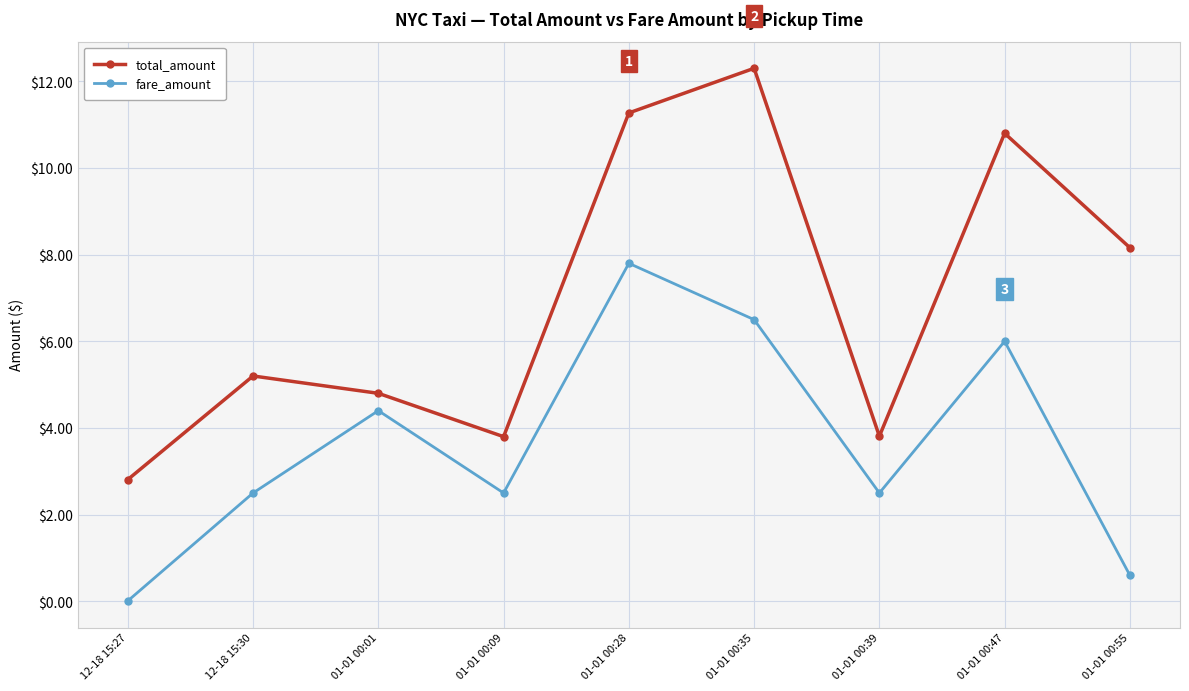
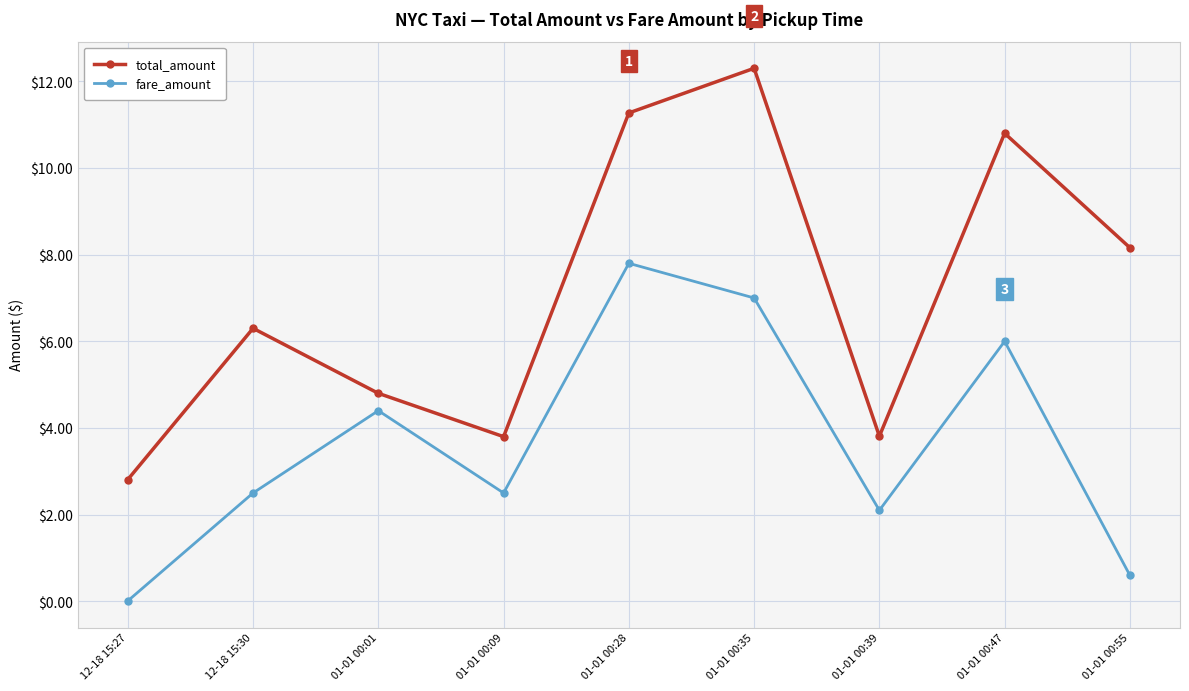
total_amount, 12-18 15:30: $5.2 -> $6.3
fare_amount, 01-01 00:35: $6.5 -> $7.0
fare_amount, 01-01 00:39: $2.5 -> $2.1
